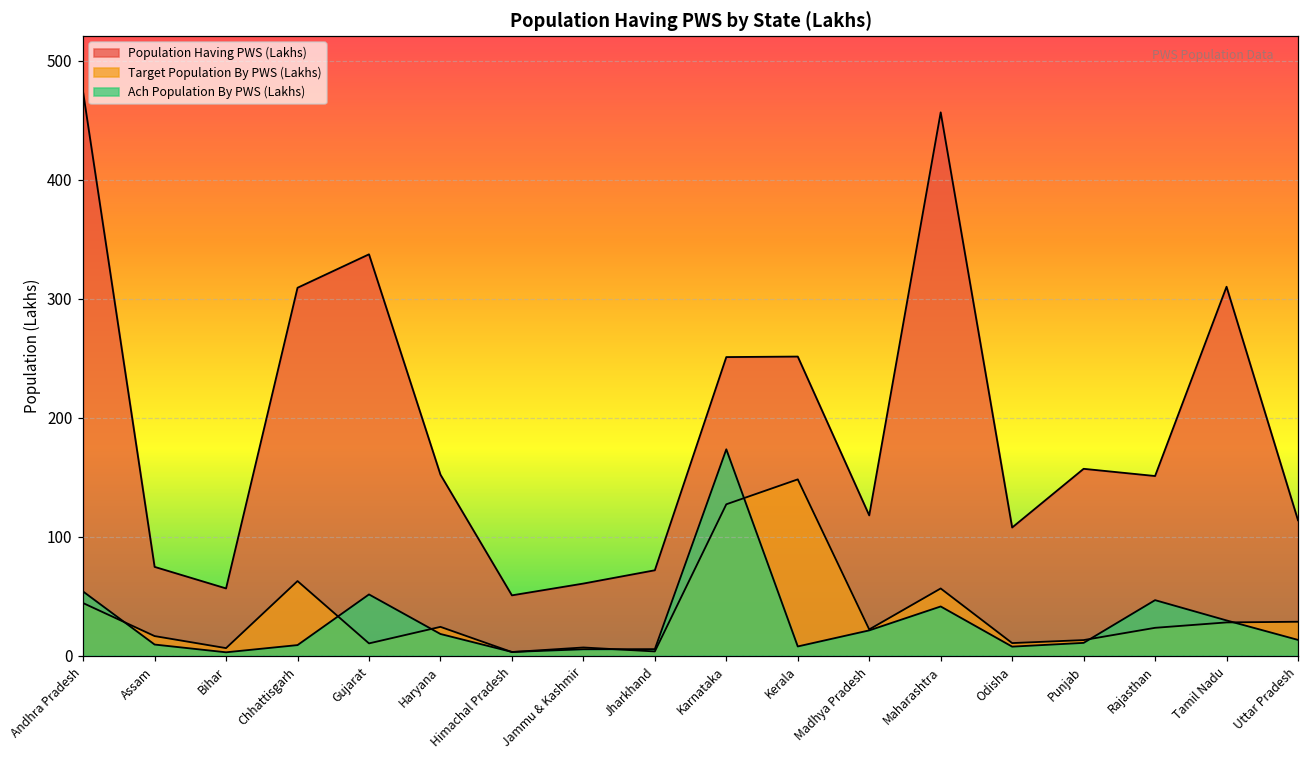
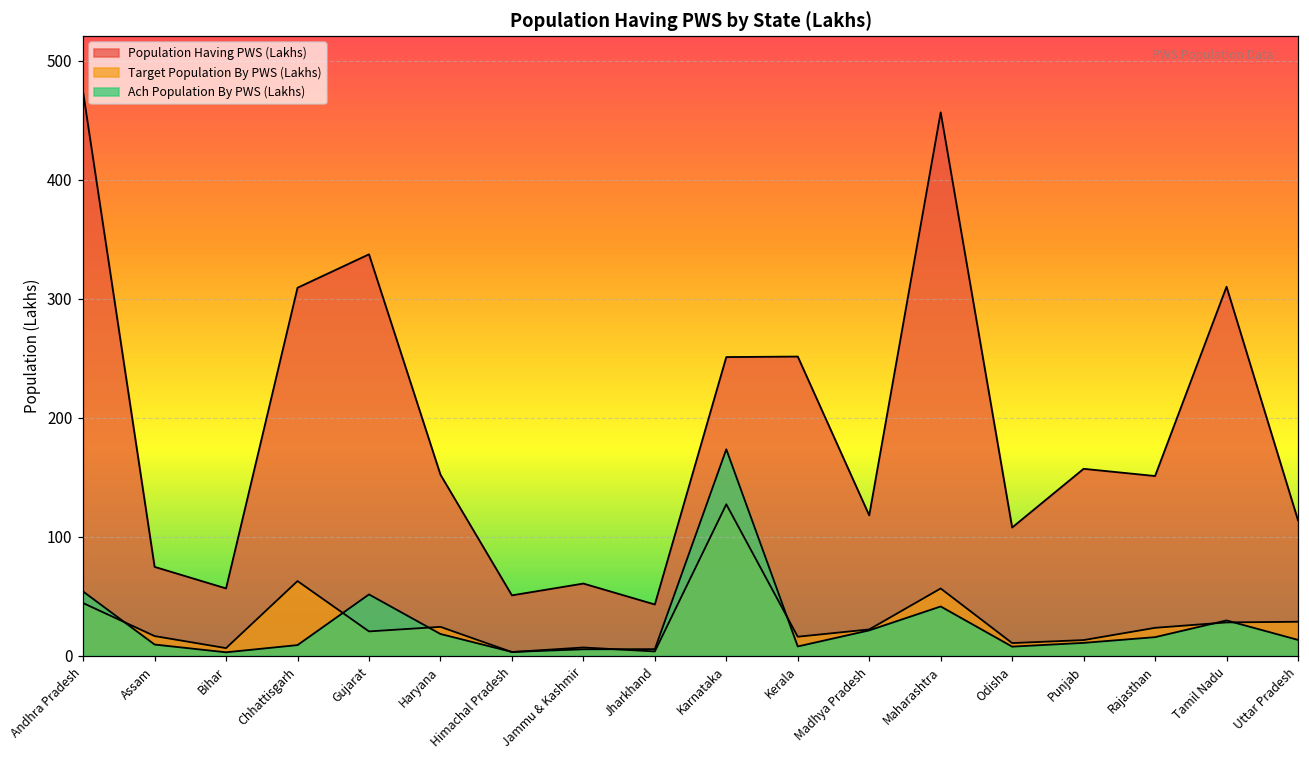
Target Population By PWS (Lakhs), Gujarat: 10 -> 20
Population Having PWS (Lakhs), Jharkhand: 72 -> 43
Target Population By PWS (Lakhs), Kerala: 148 -> 16
Ach Population By PWS (Lakhs), Rajasthan: 47 -> 15
